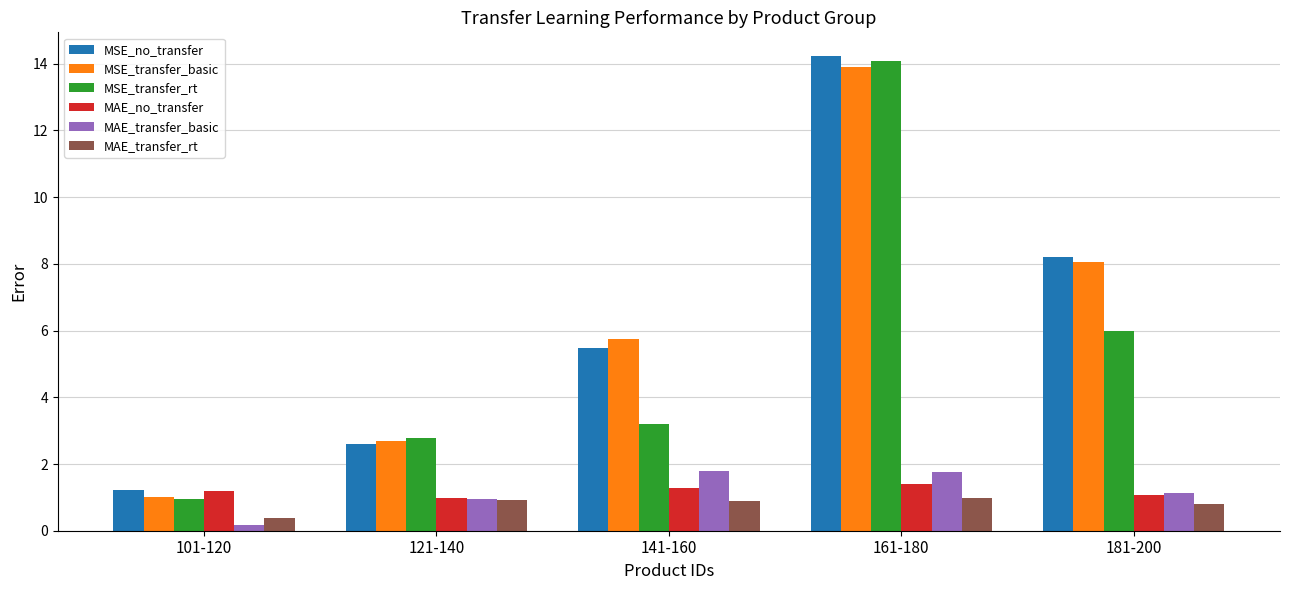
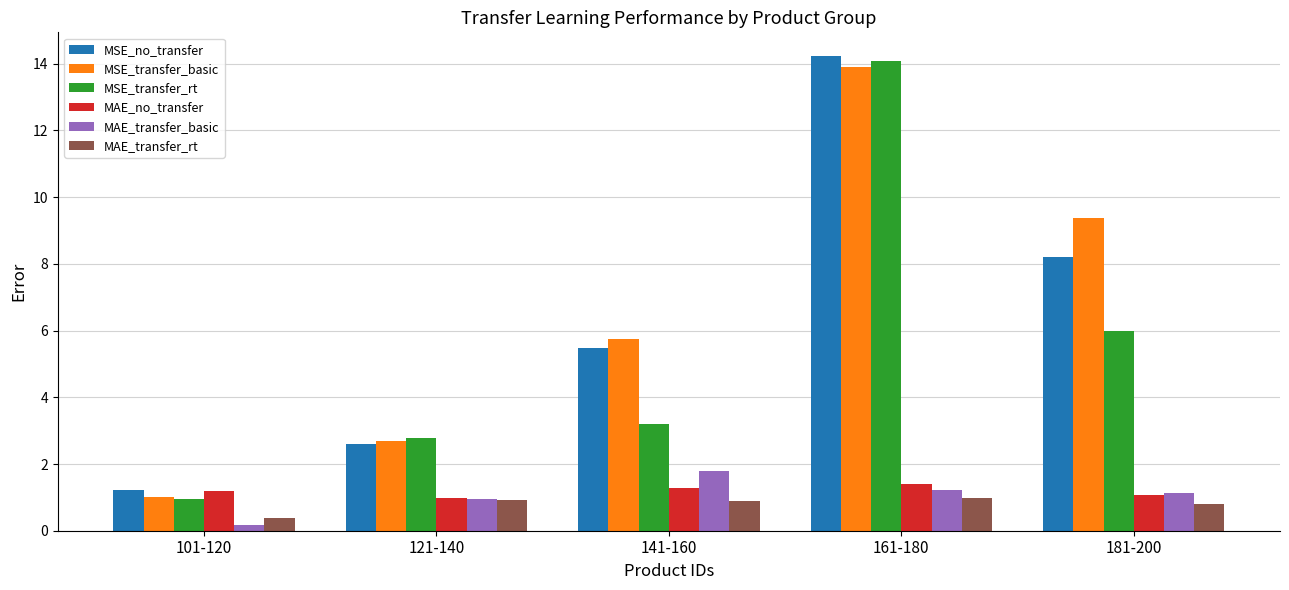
MAE_transfer_basic, 161-180: 1.8 -> 1.2
MSE_transfer_basic, 181-200: 8.0 -> 9.4
